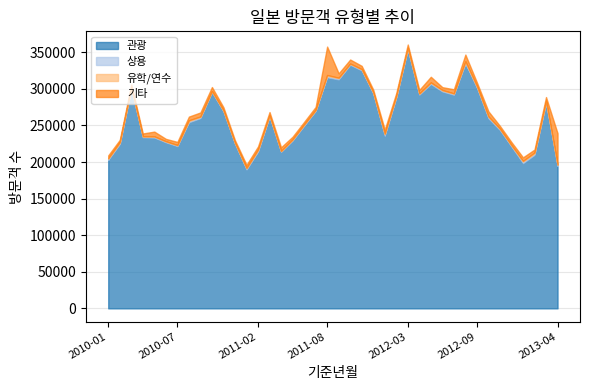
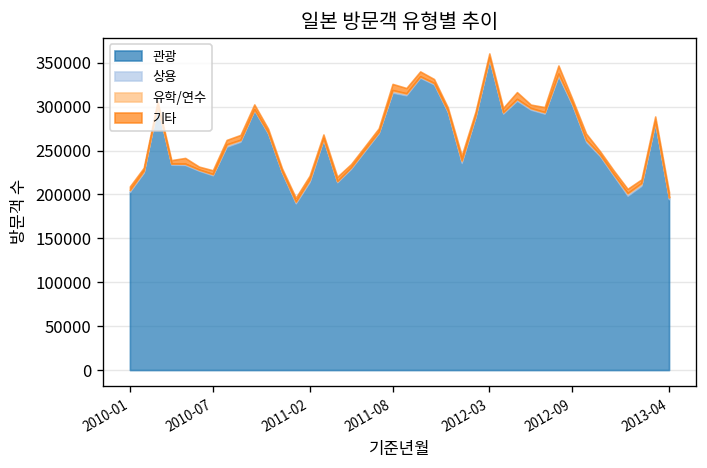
기타, 2011-08: 40000 -> 10000
기타, 2013-04: 40000 -> 10000
